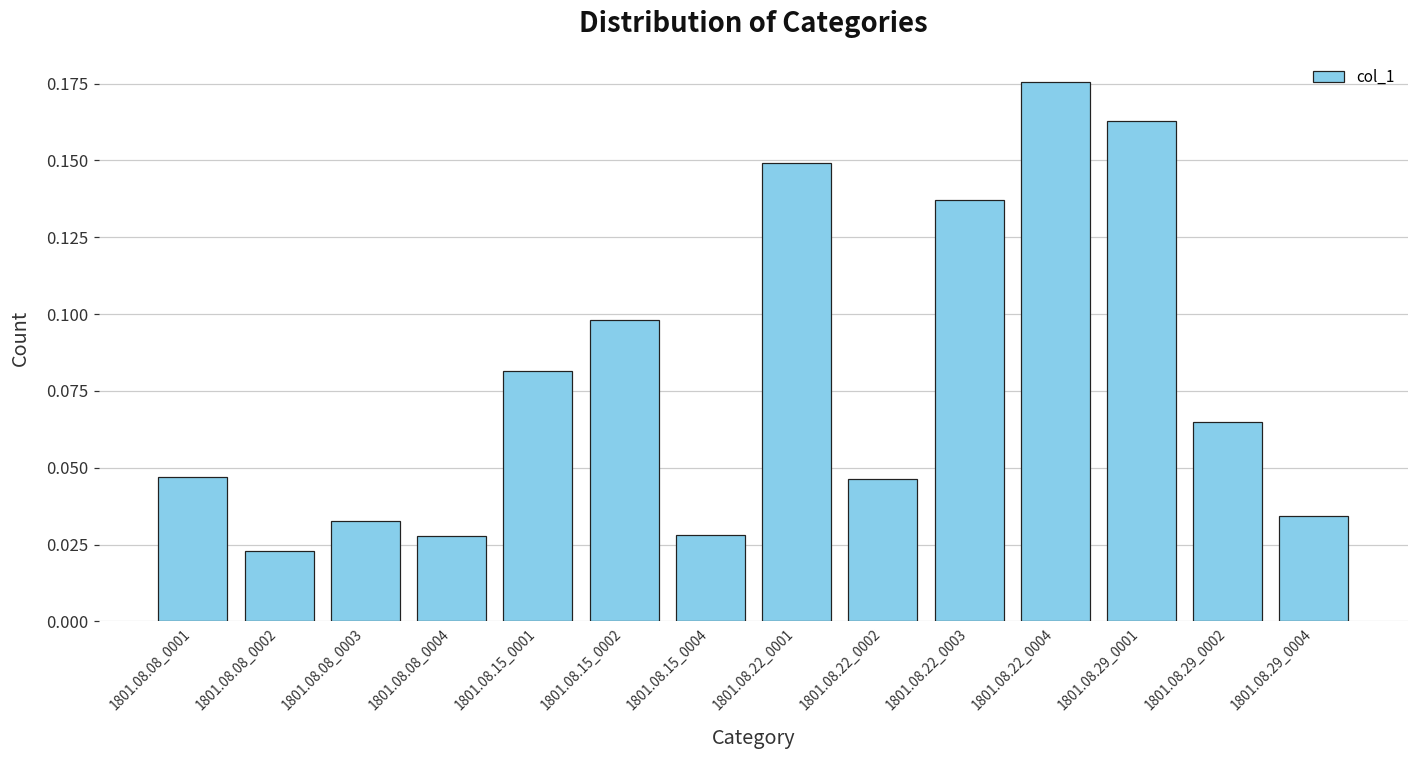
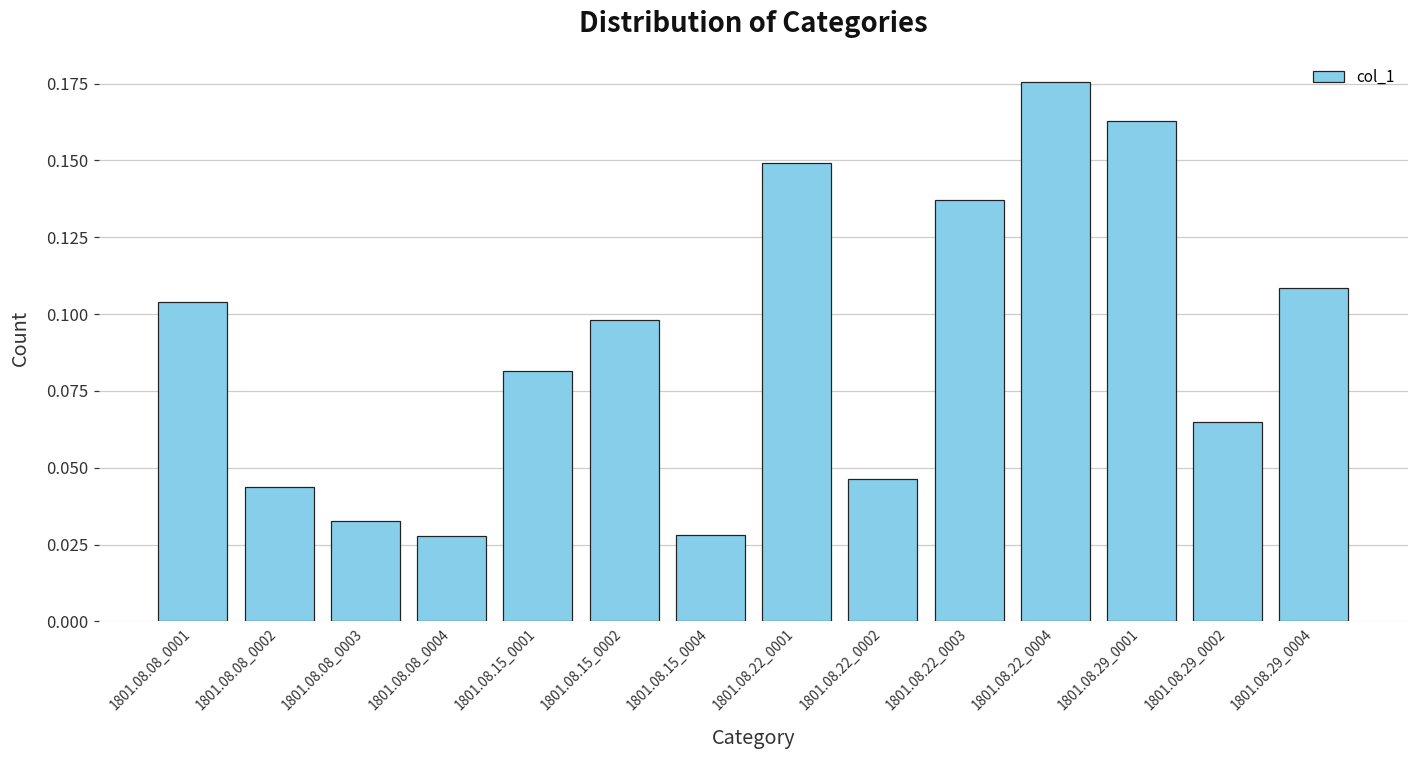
1801.08.08_0001: 0.047 -> 0.104
1801.08.08_0002: 0.023 -> 0.044
1801.08.29_0004: 0.034 -> 0.108
